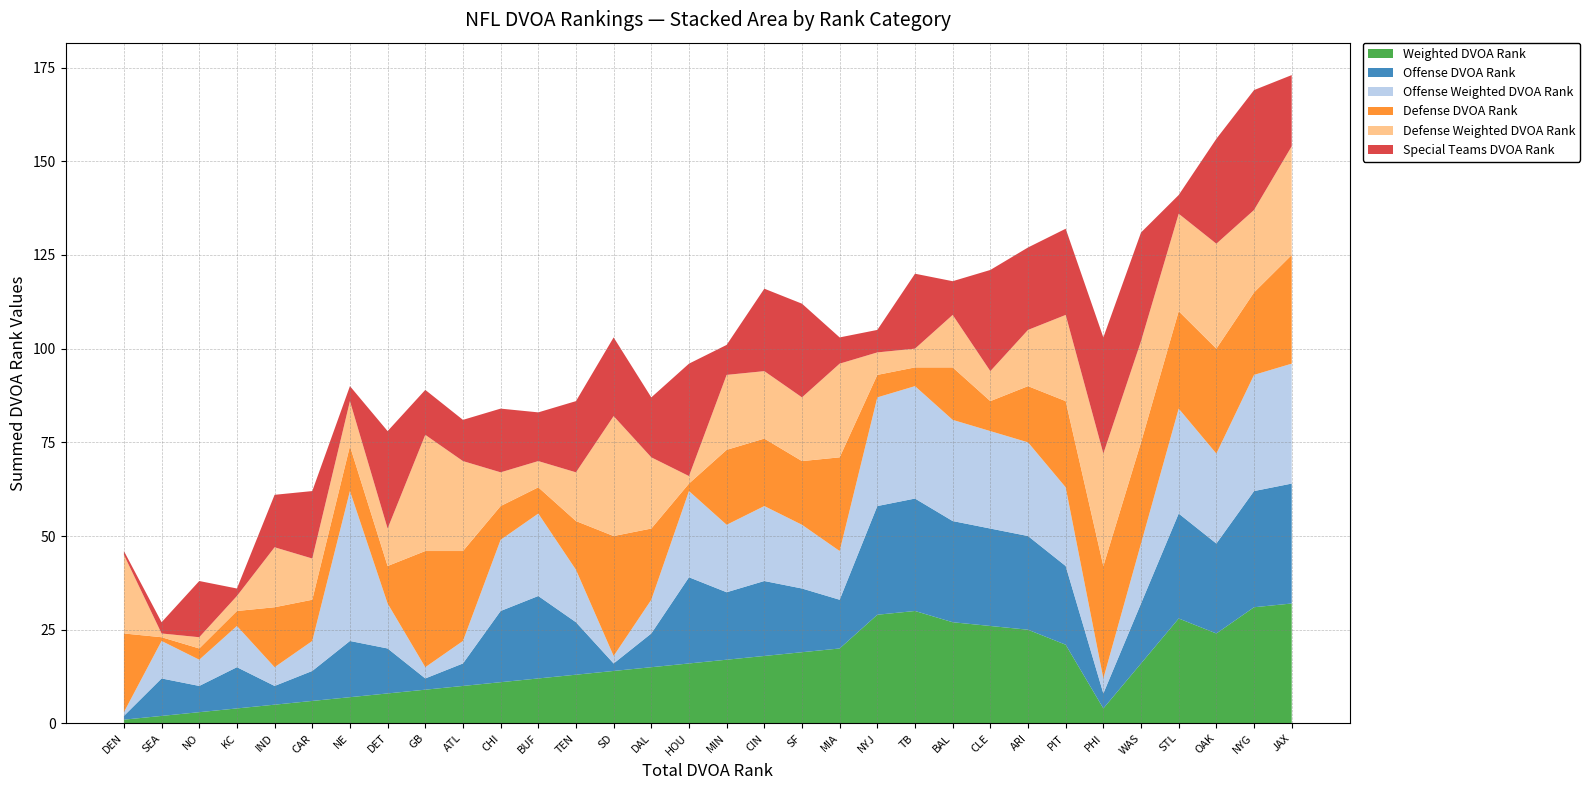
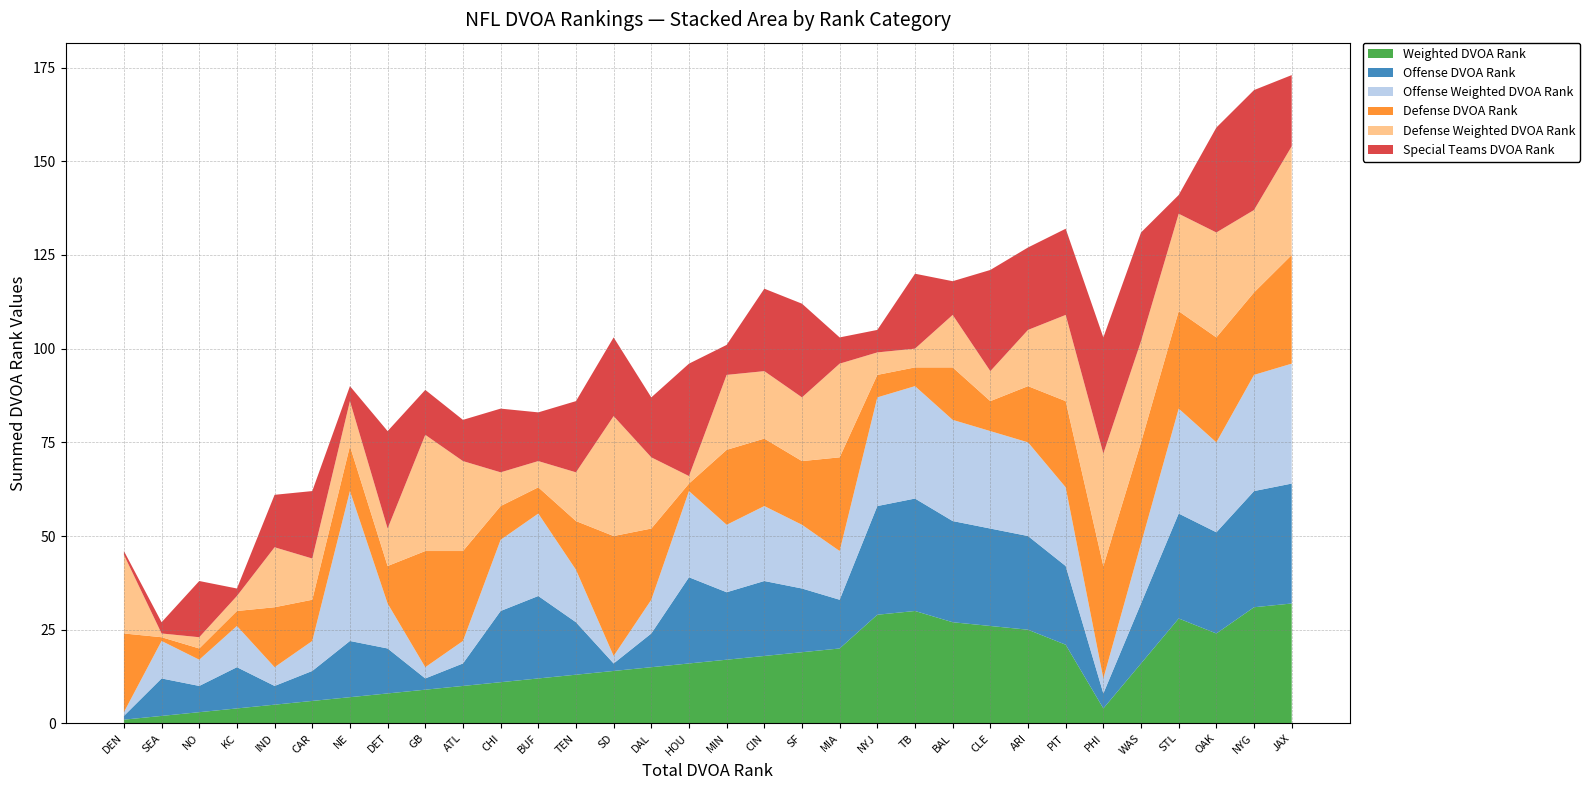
Offense DVOA Rank, OAK: 24 -> 27
